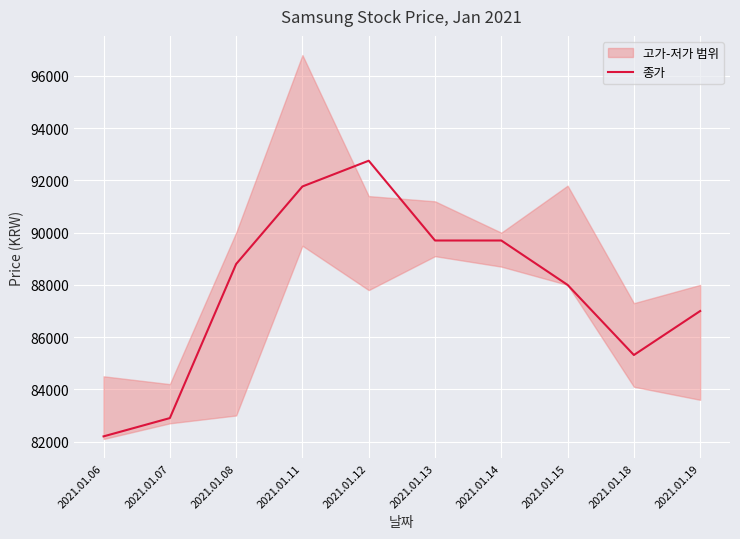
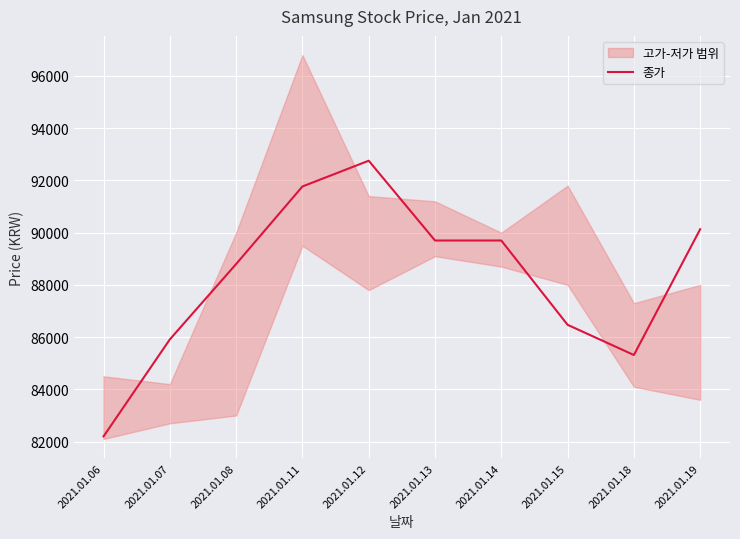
종가, 2021.01.07: 82900 -> 85900
종가, 2021.01.15: 88000 -> 86500
종가, 2021.01.19: 87000 -> 90100
